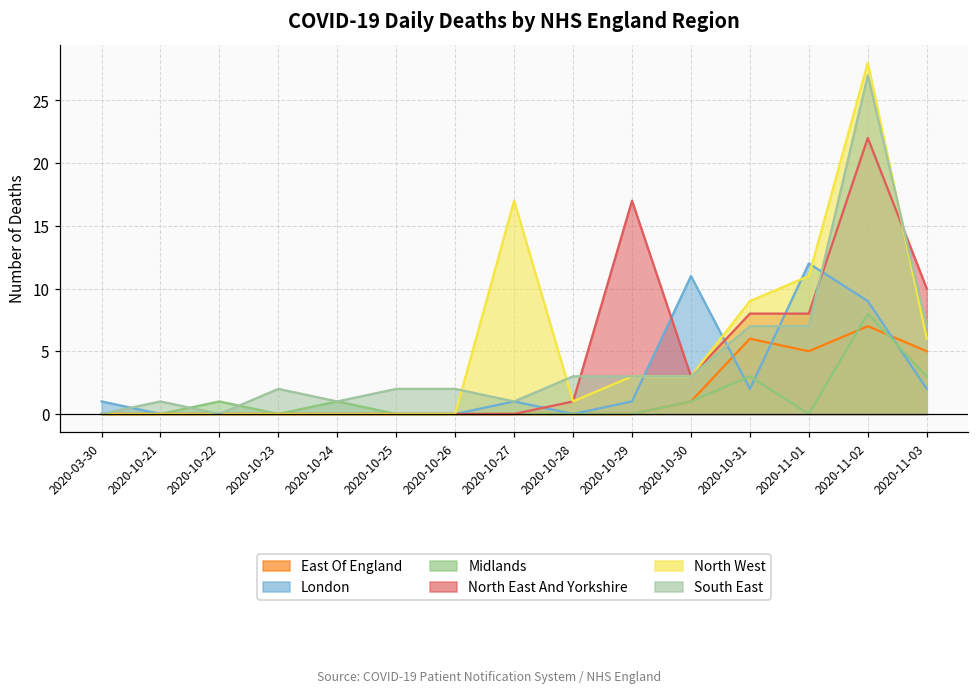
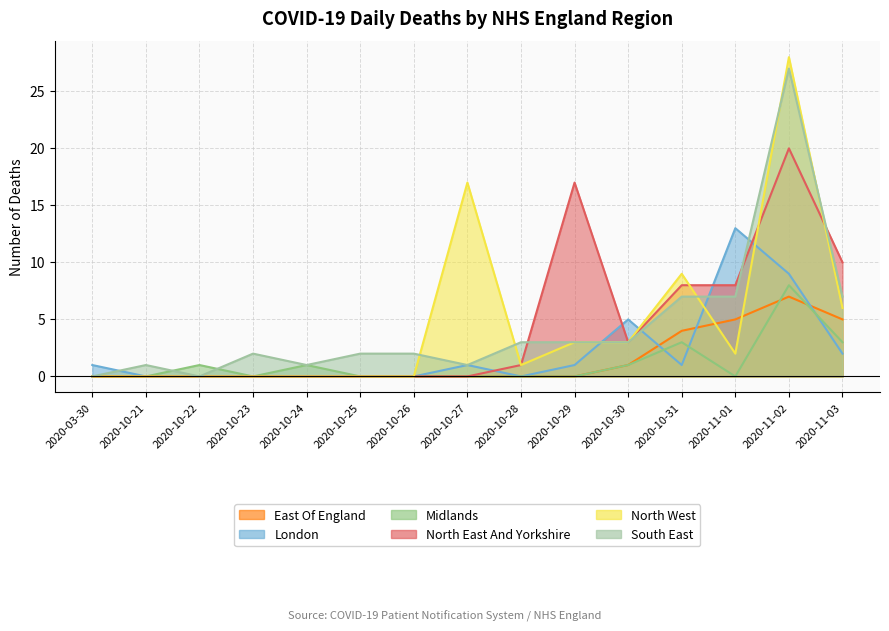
London, 2020-10-30: 11 -> 5
East Of England, 2020-10-31: 6 -> 4
London, 2020-10-31: 2 -> 1
London, 2020-11-01: 12 -> 13
North West, 2020-11-01: 11 -> 2
North East And Yorkshire, 2020-11-02: 22 -> 20
